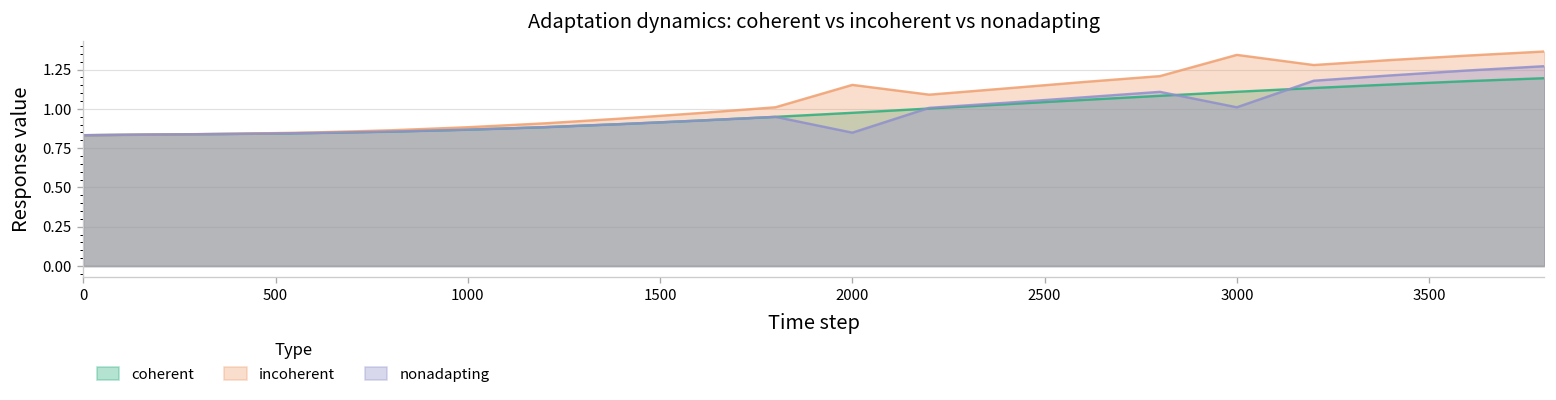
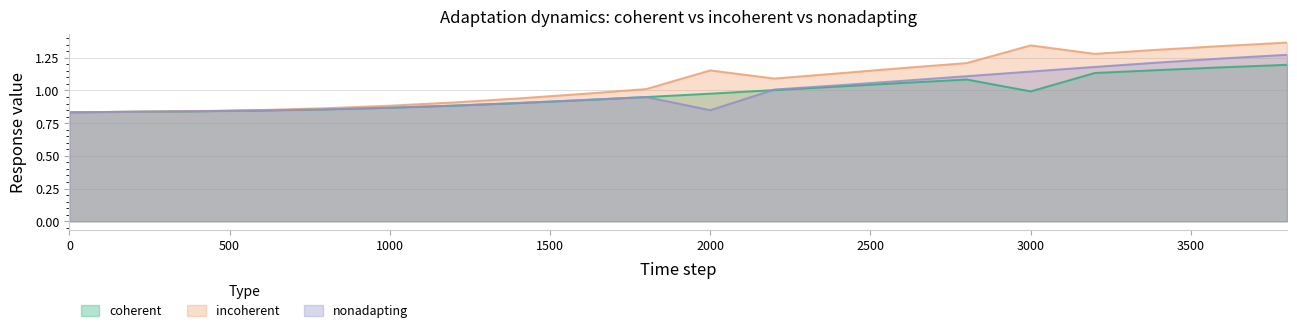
coherent, 3000: 1.11 -> 0.99
nonadapting, 3000: 1.01 -> 1.14
